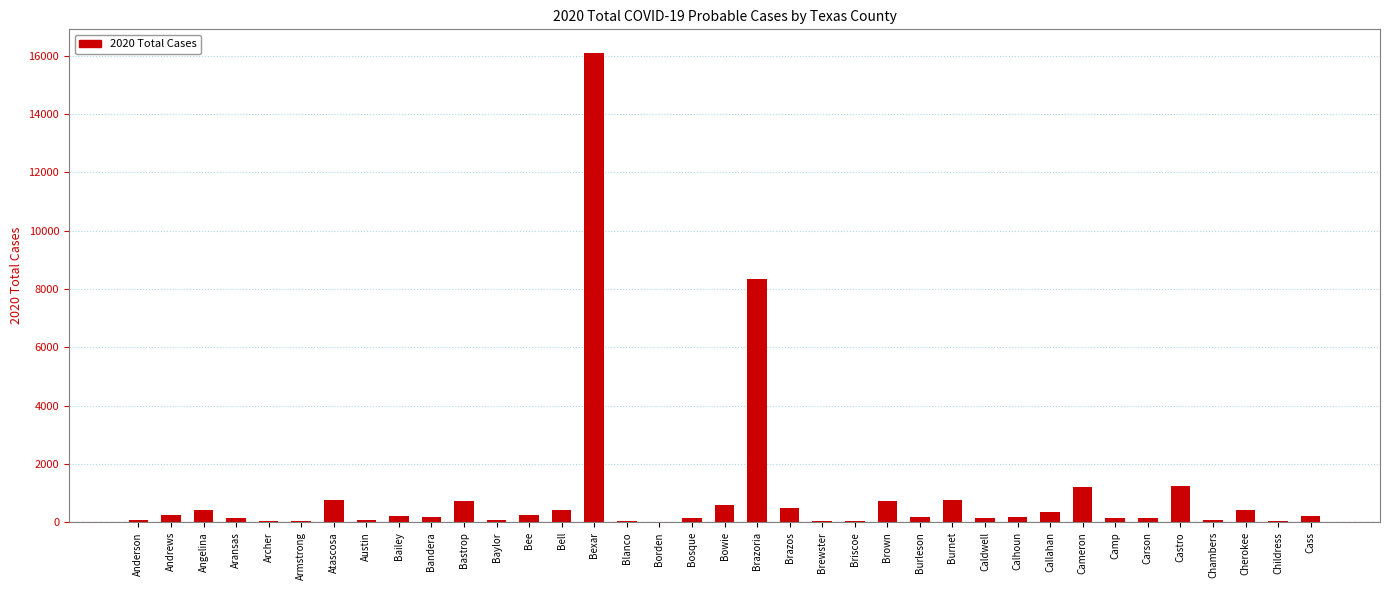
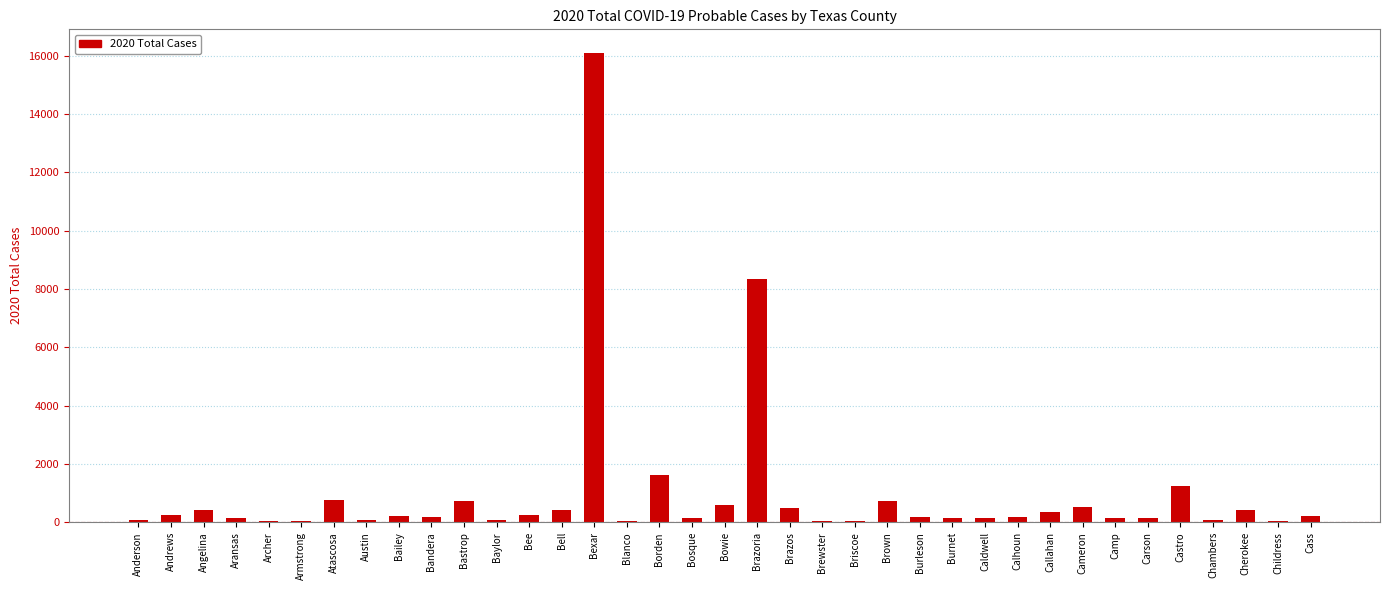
Borden: 0 -> 1600
Burnet: 800 -> 100
Cameron: 1200 -> 500
